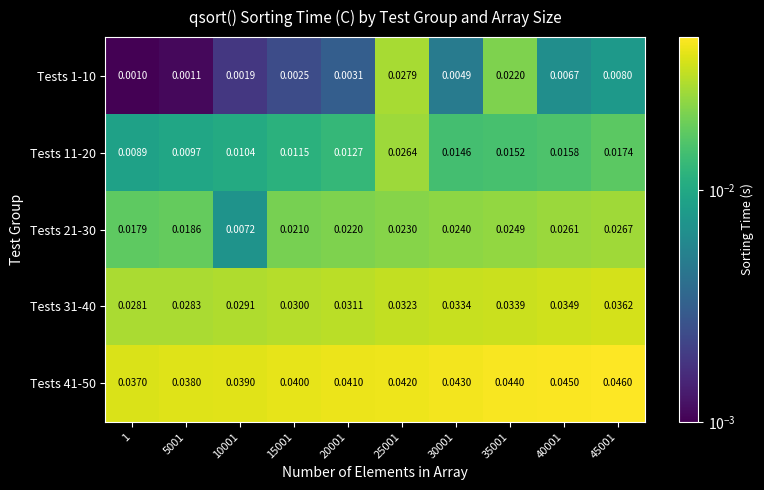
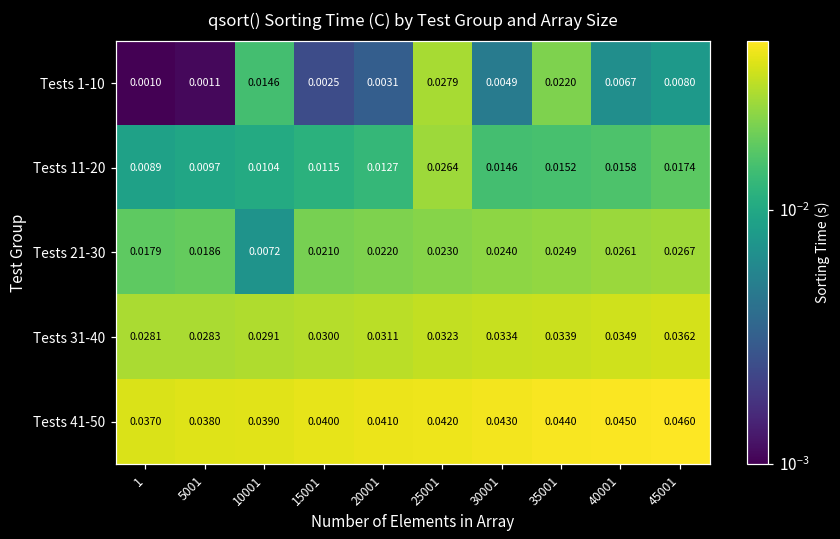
Tests 1-10, 10001: 0.0019 -> 0.0146
